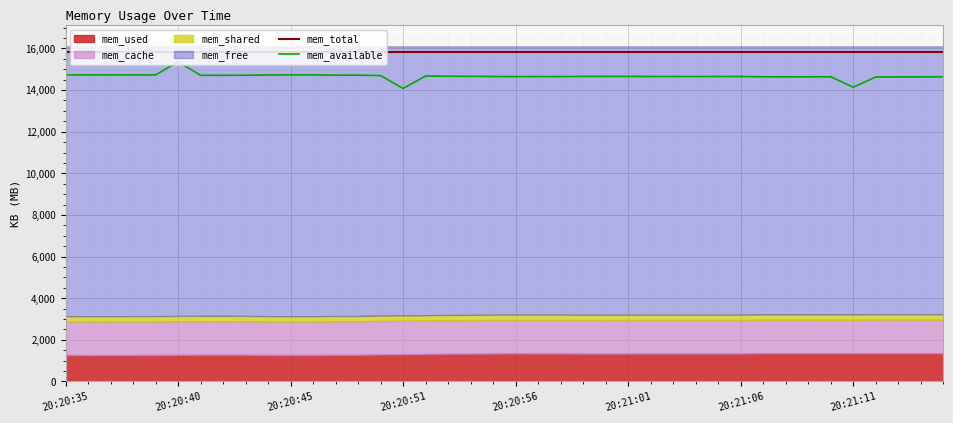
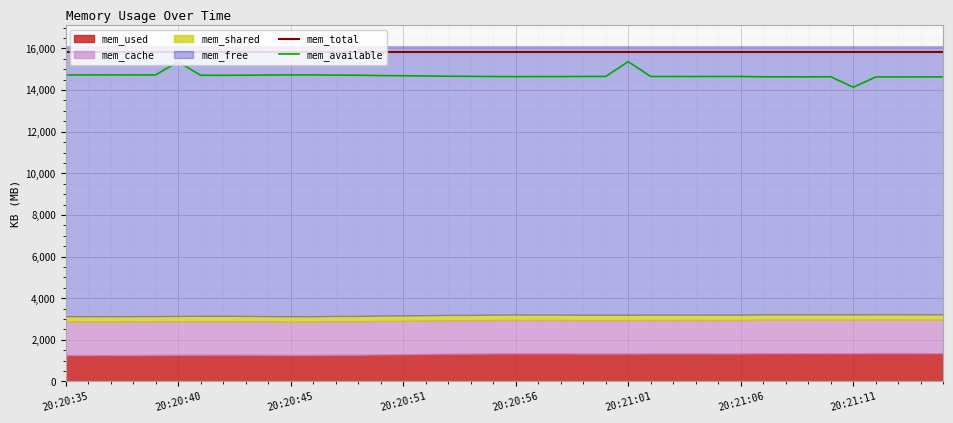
mem_available, 20:20:51: 14,100 -> 14,700
mem_available, 20:21:01: 14,700 -> 15,400
